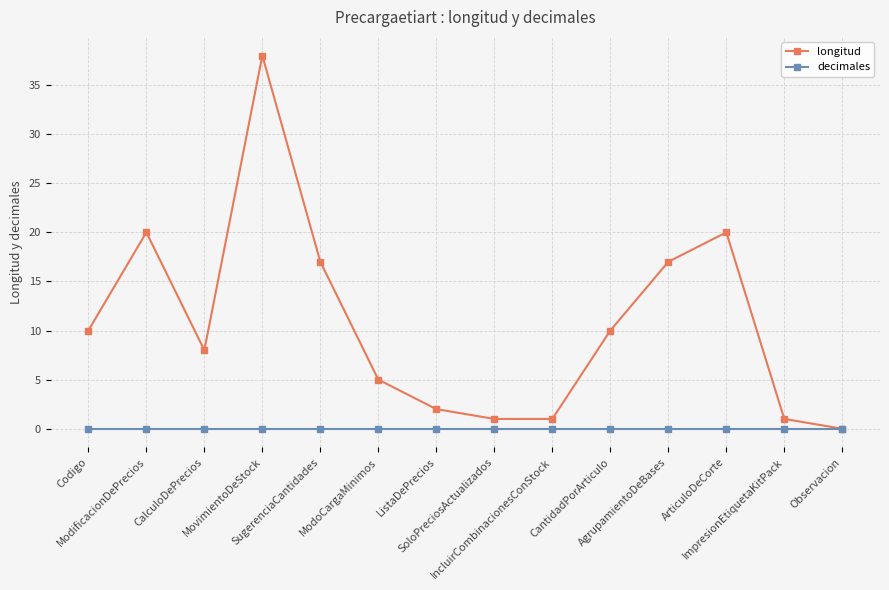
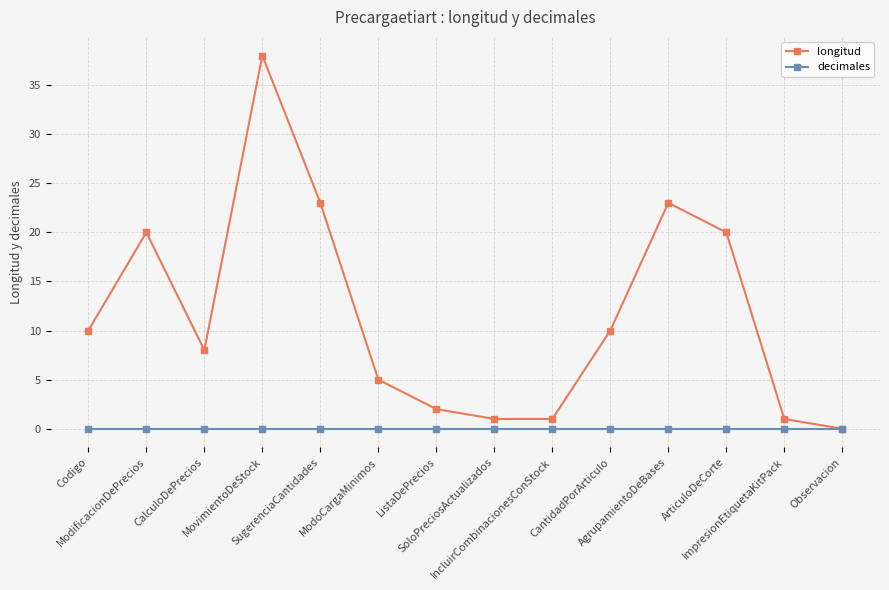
longitud, SugerenciaCantidades: 17 -> 23
longitud, AgrupamientoDeBases: 17 -> 23
